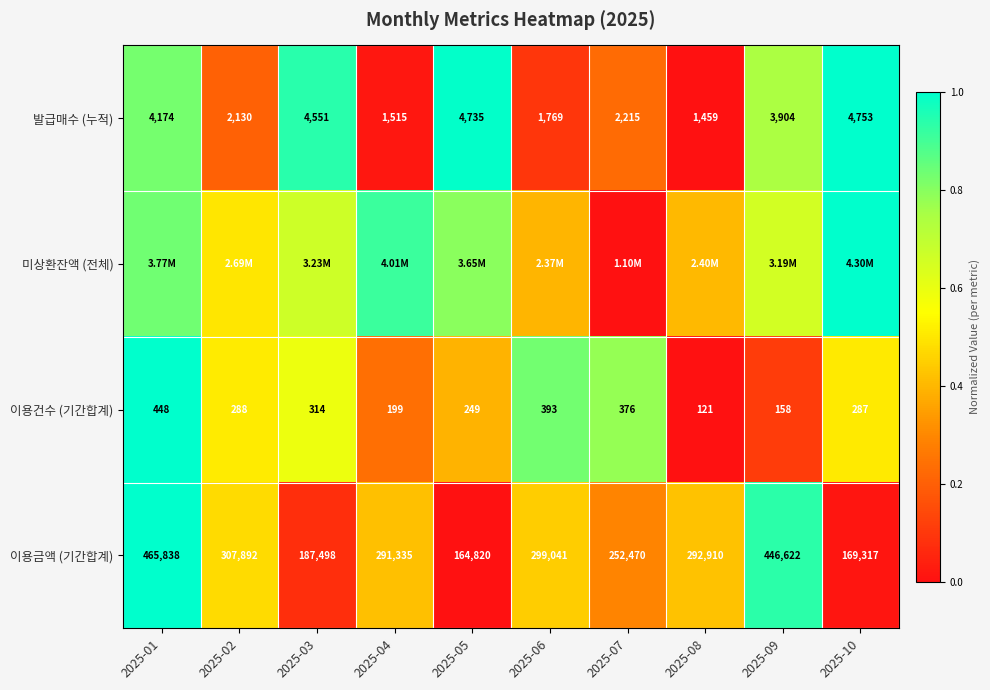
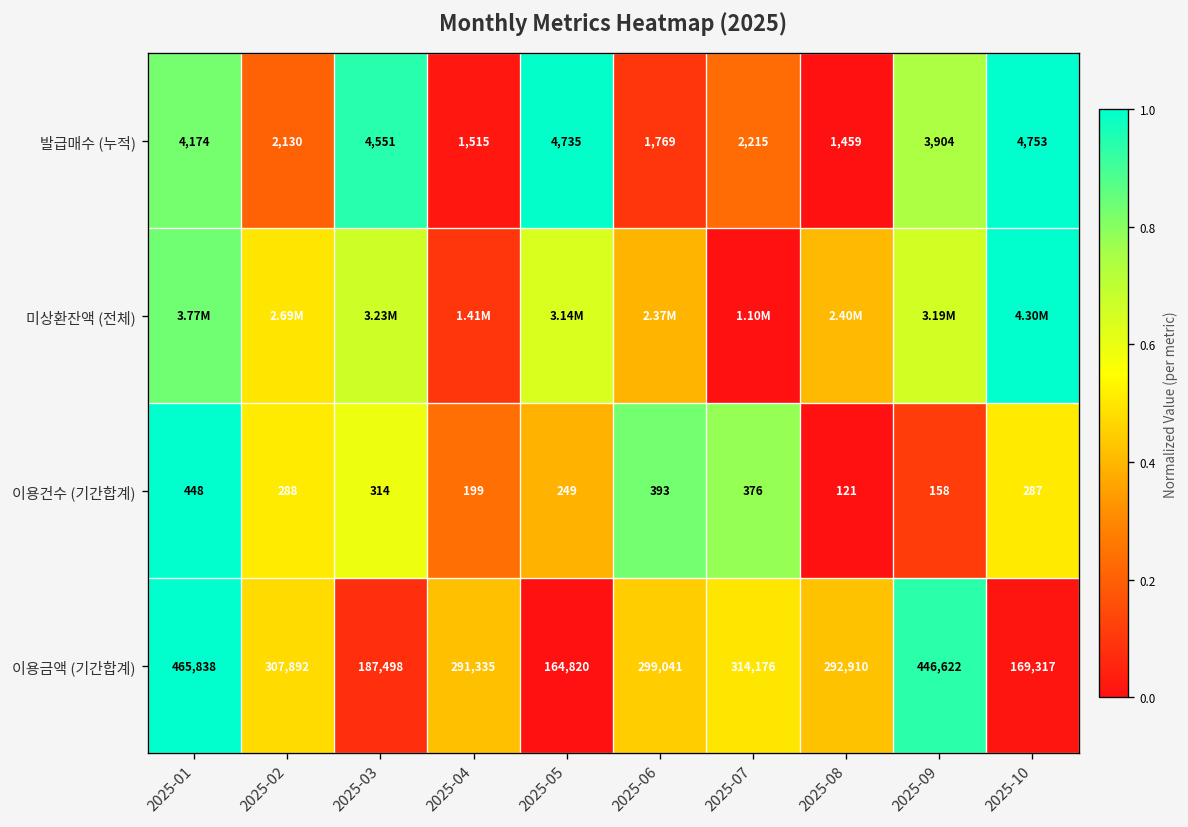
미상환잔액 (전체), 2025-04: 4.01M -> 1.41M
미상환잔액 (전체), 2025-05: 3.65M -> 3.14M
이용금액 (기간합계), 2025-07: 252,470 -> 314,176
